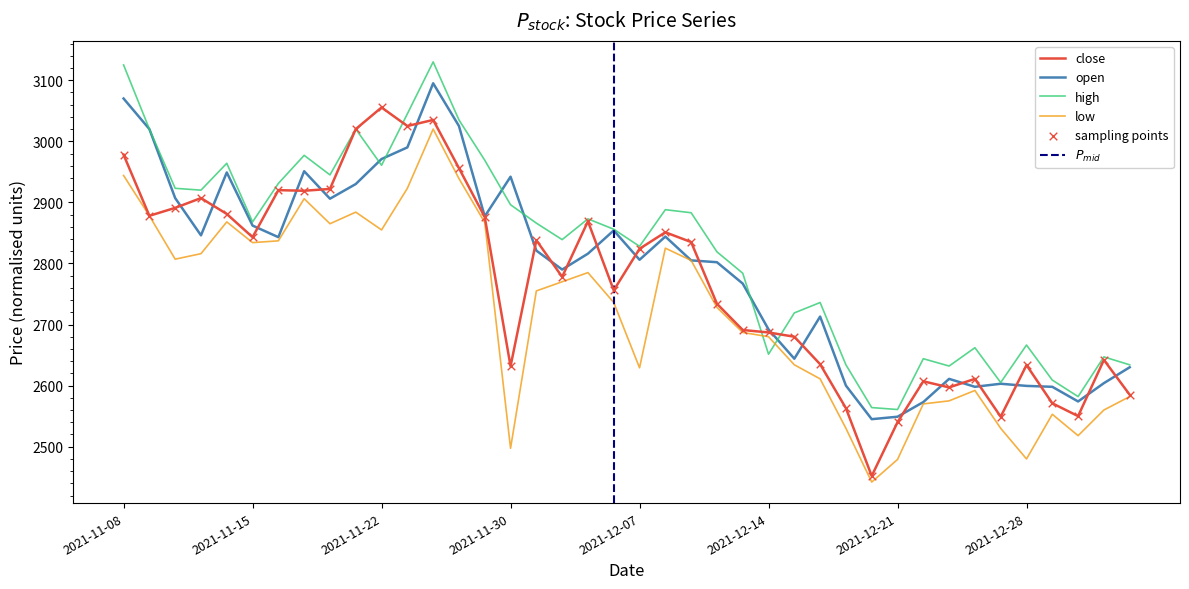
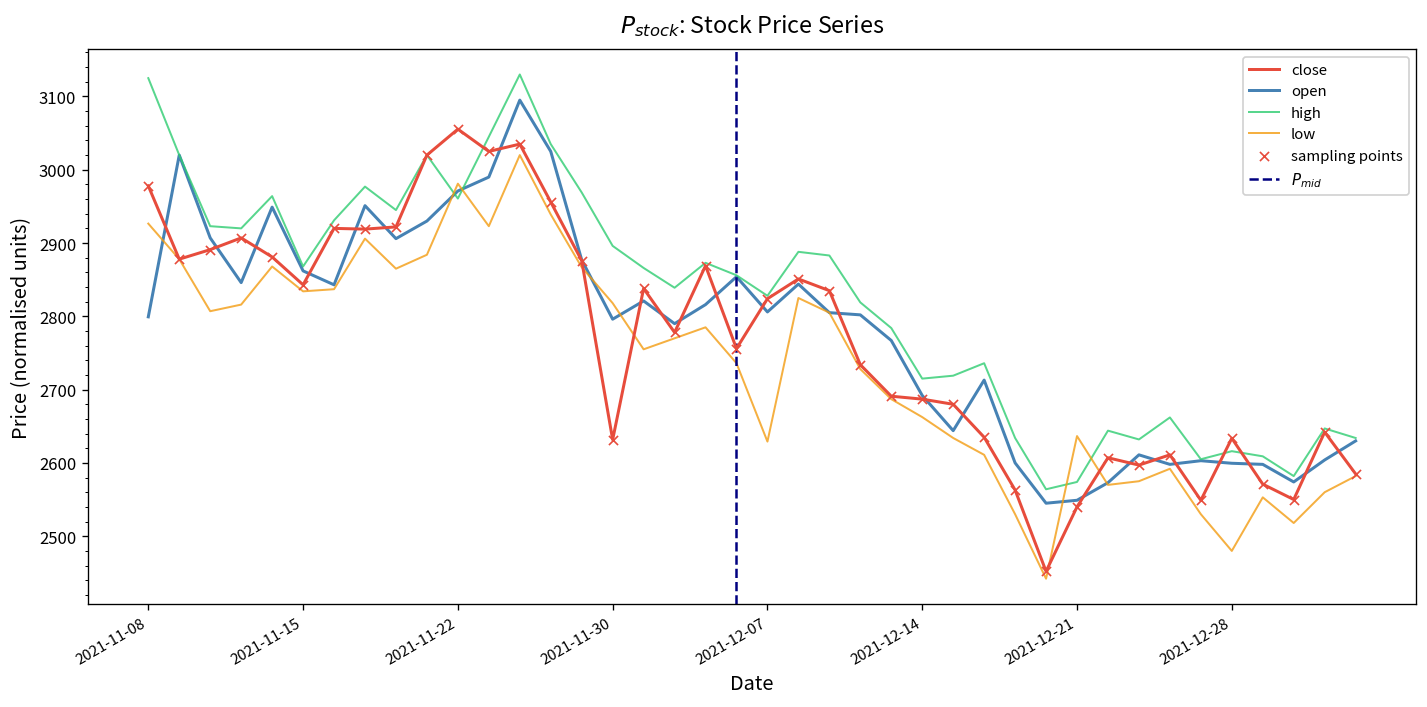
open, 2021-11-08: 3070 -> 2800
low, 2021-11-08: 2940 -> 2930
low, 2021-11-22: 2850 -> 2980
open, 2021-11-30: 2940 -> 2800
low, 2021-11-30: 2500 -> 2820
high, 2021-12-14: 2650 -> 2720
low, 2021-12-14: 2680 -> 2660
high, 2021-12-21: 2560 -> 2570
low, 2021-12-21: 2480 -> 2640
high, 2021-12-28: 2670 -> 2620
